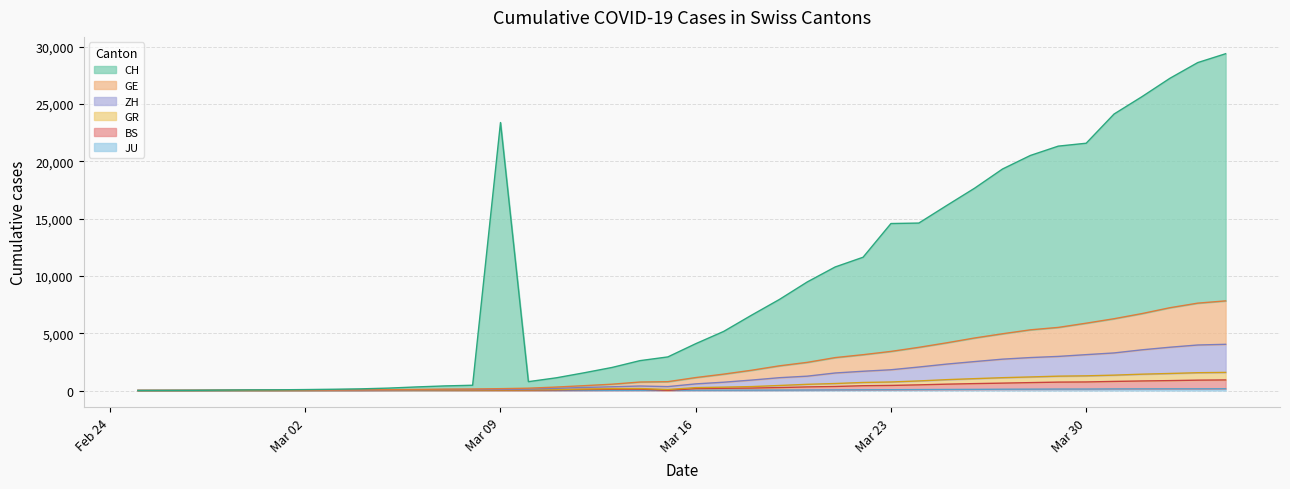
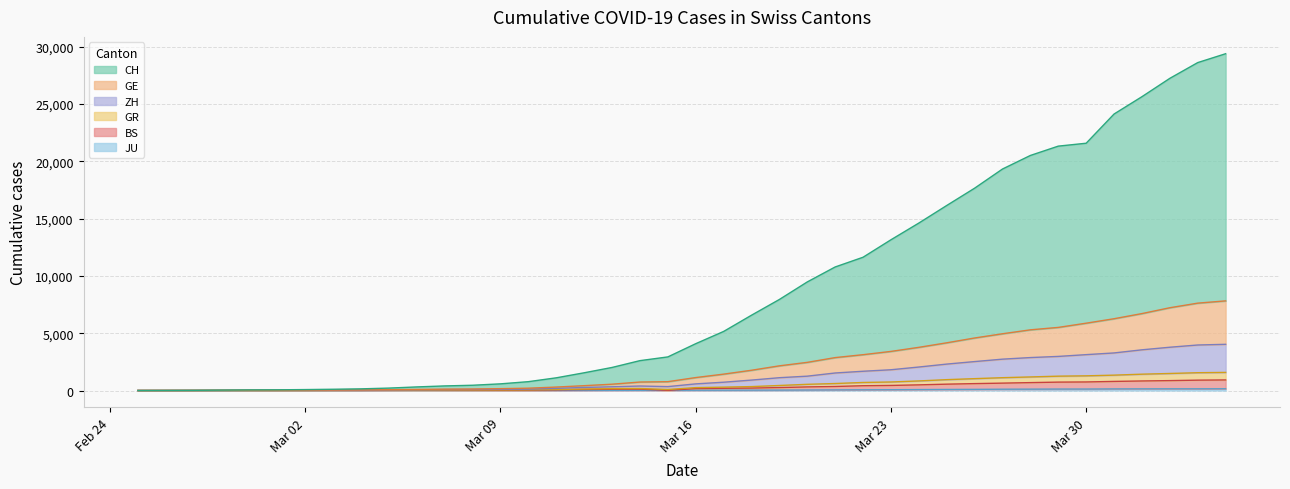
CH, Mar 09: 23,200 -> 400
CH, Mar 23: 11,200 -> 9,700
